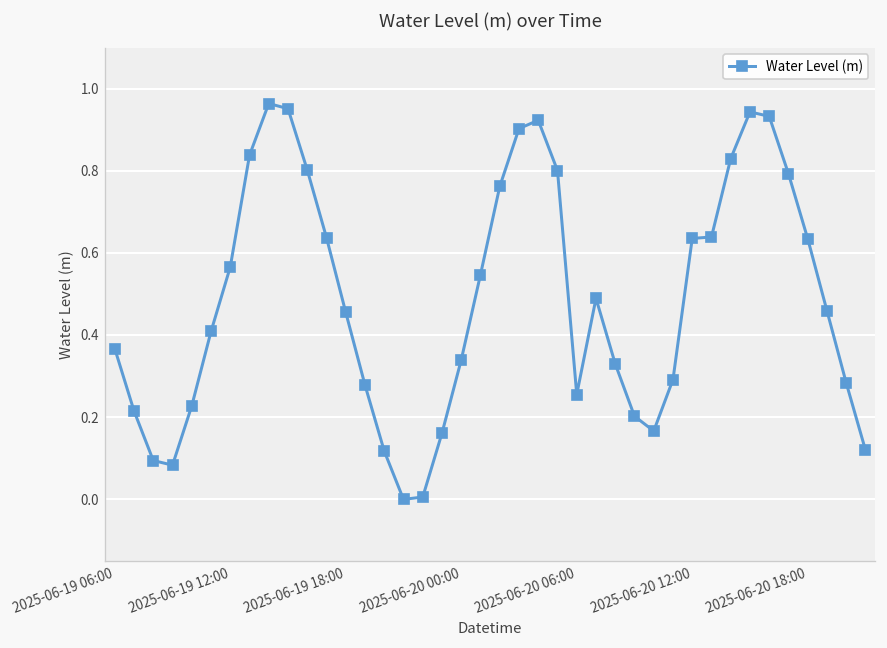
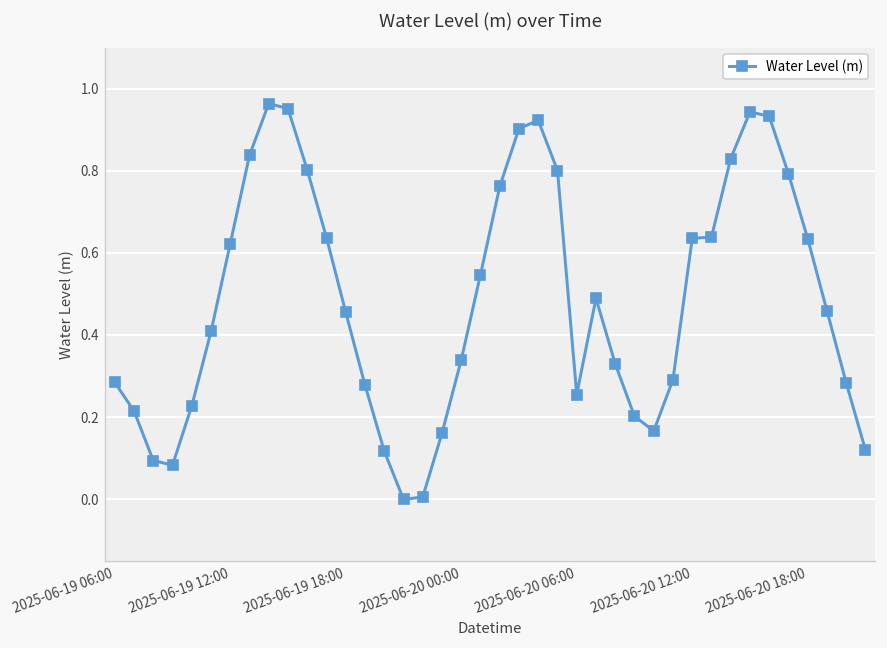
2025-06-19 06:00: 0.37 -> 0.28
2025-06-19 12:00: 0.57 -> 0.62
